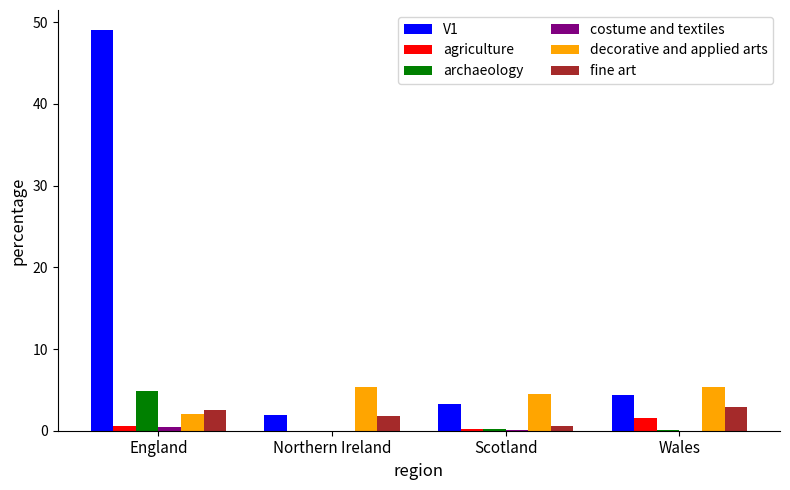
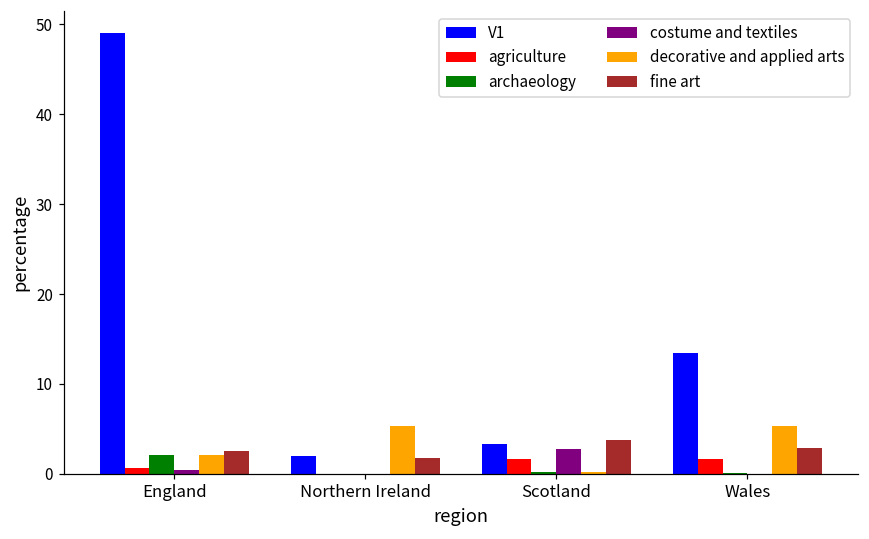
archaeology, England: 5 -> 2
agriculture, Scotland: 0 -> 2
costume and textiles, Scotland: 0 -> 3
decorative and applied arts, Scotland: 4 -> 0
fine art, Scotland: 1 -> 4
V1, Wales: 4 -> 13
